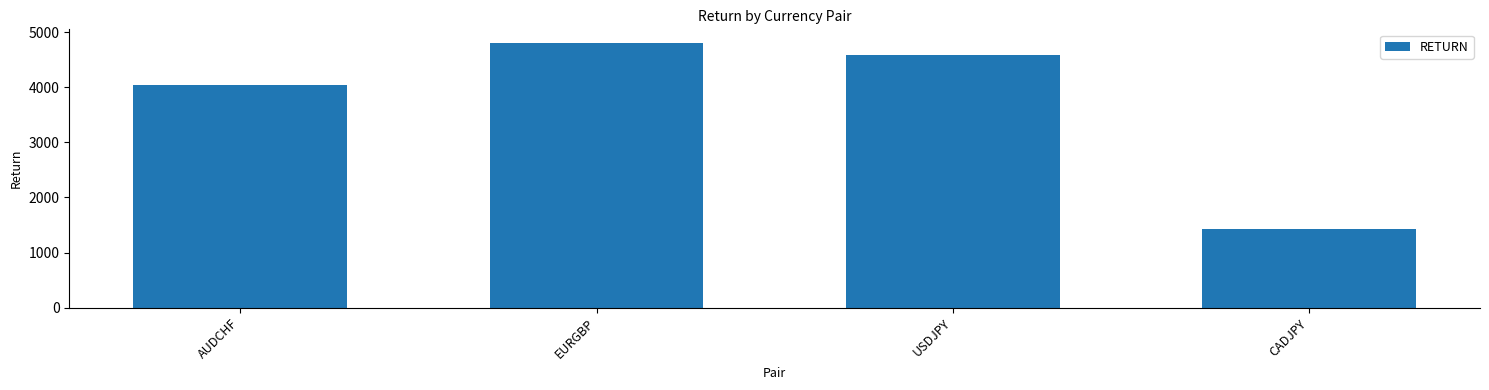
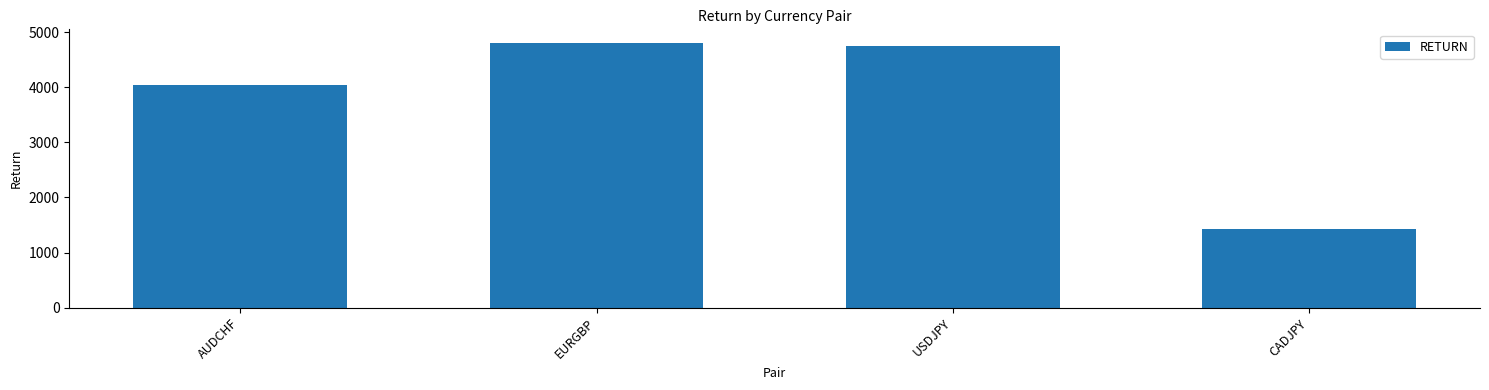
USDJPY: 4600 -> 4800
